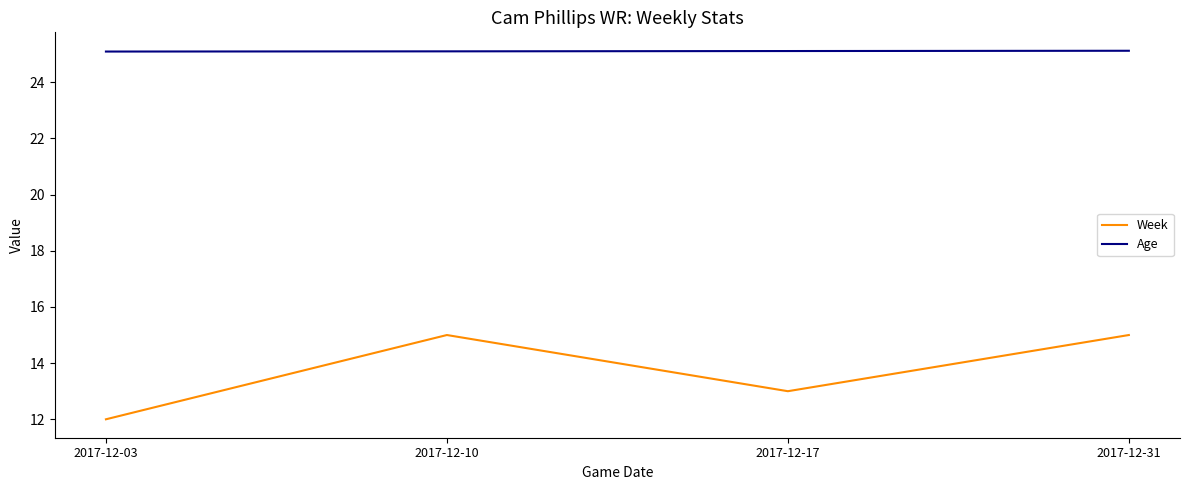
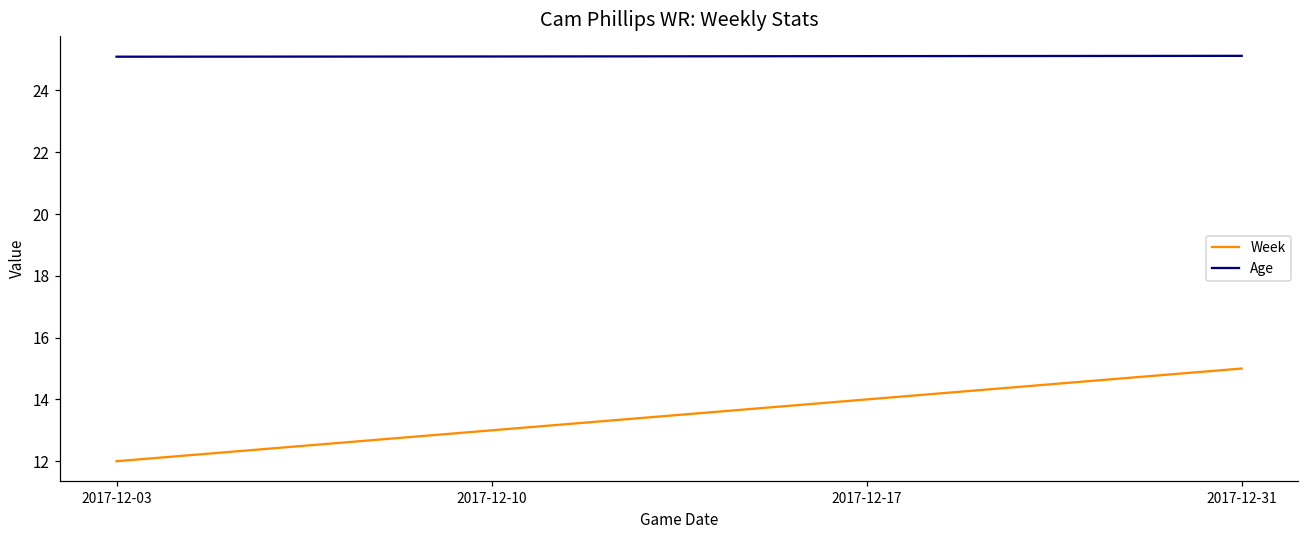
Week, 2017-12-10: 15 -> 13
Week, 2017-12-17: 13 -> 14
